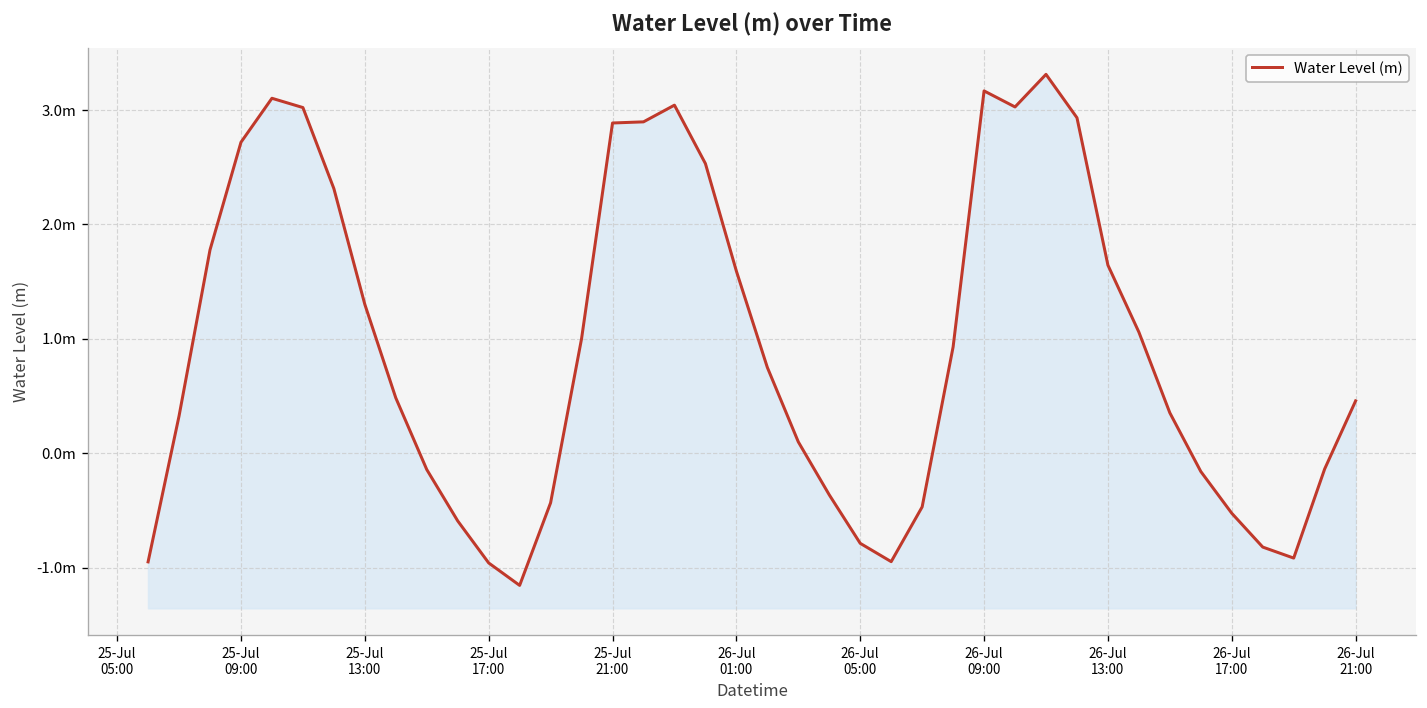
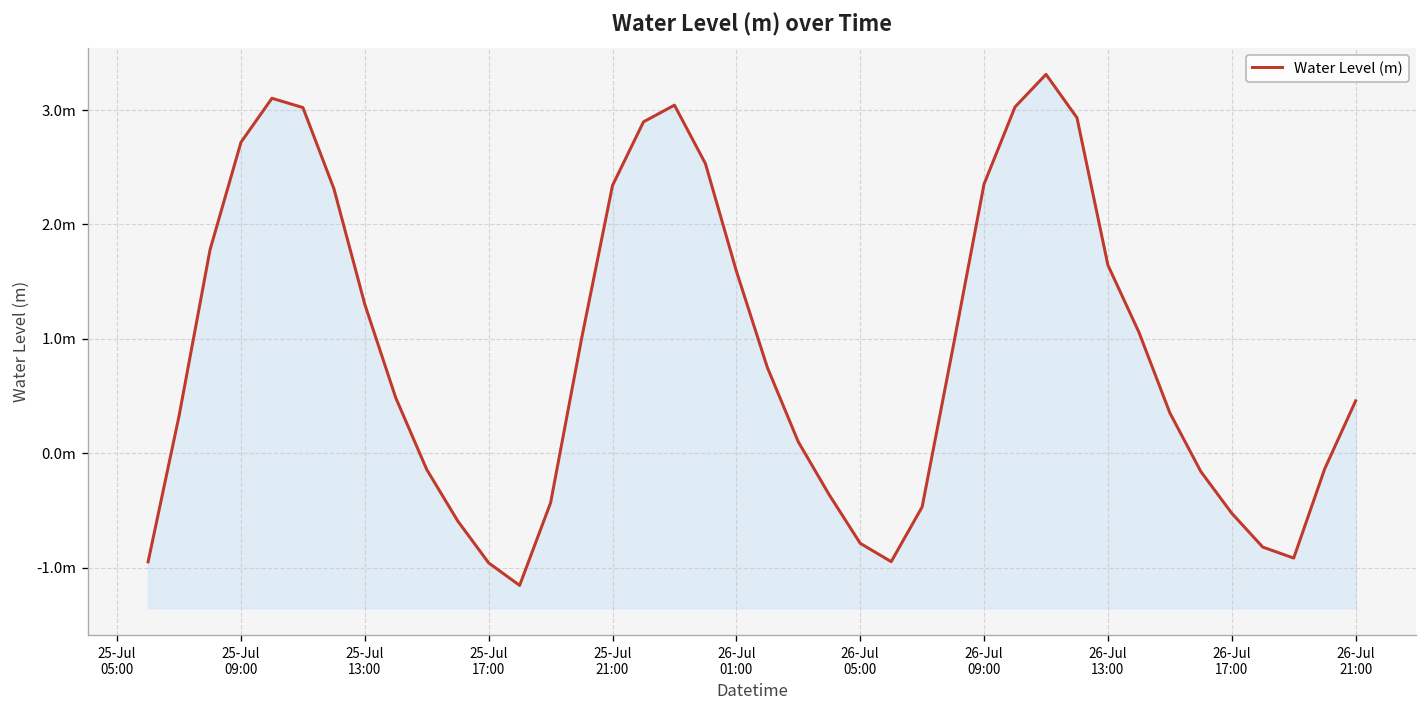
25-Jul 21:00: 2.9m -> 2.3m
26-Jul 09:00: 3.2m -> 2.4m
